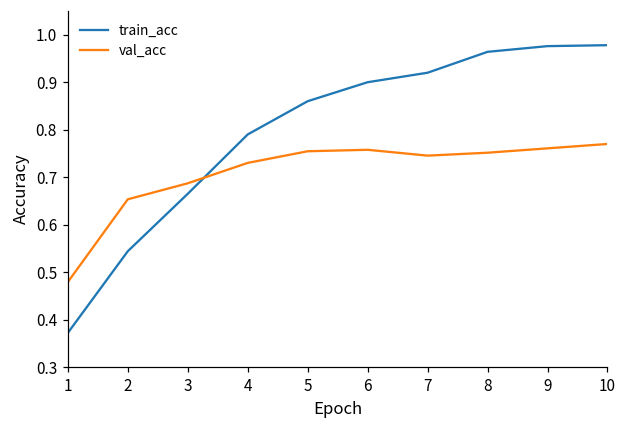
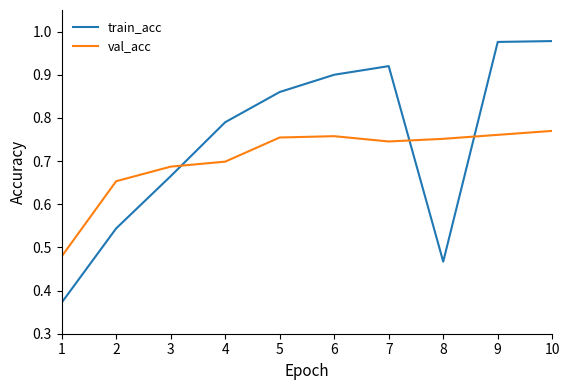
val_acc, 4: 0.73 -> 0.70
train_acc, 8: 0.96 -> 0.47
